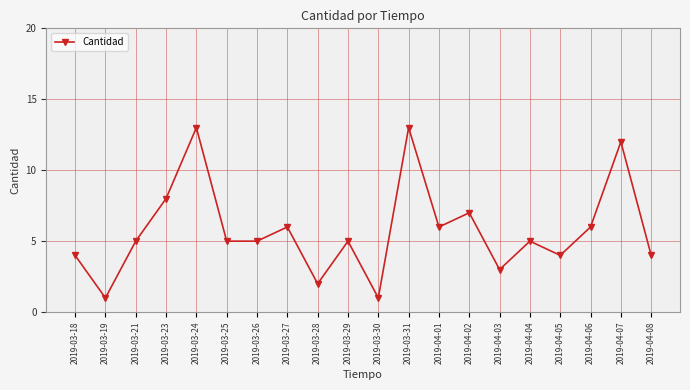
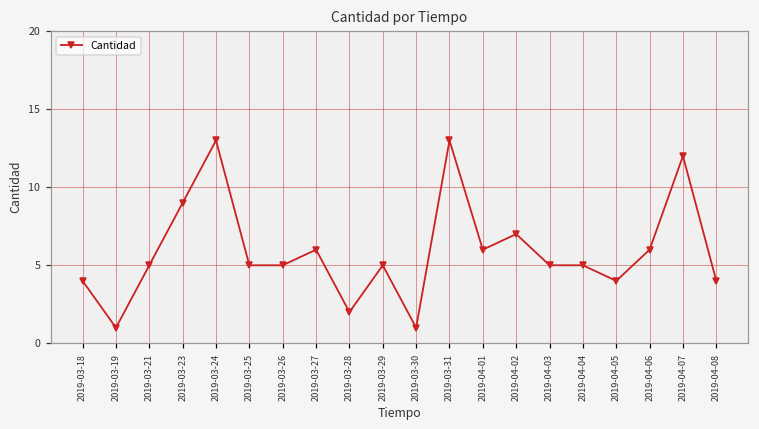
2019-03-23: 8 -> 9
2019-04-03: 3 -> 5
